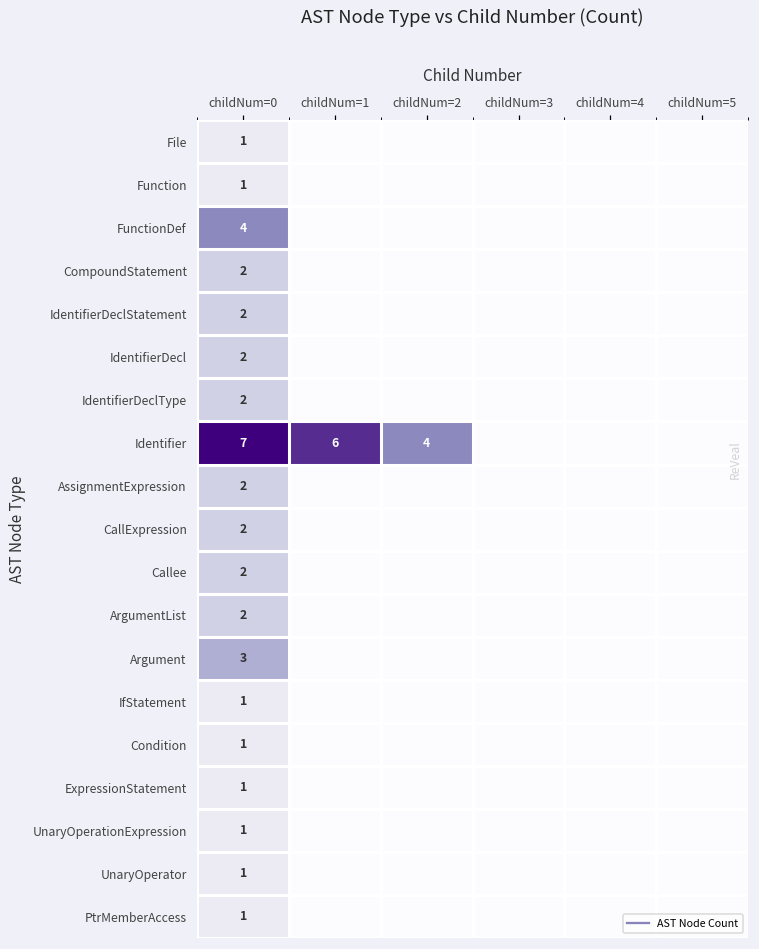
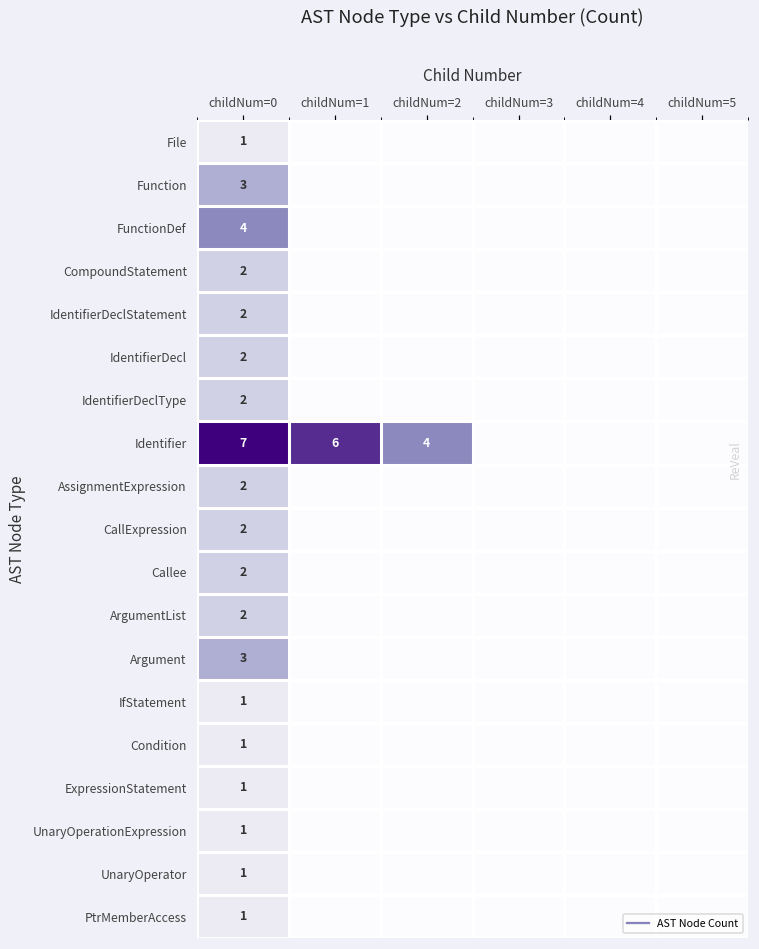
Function, childNum=0: 1 -> 3
